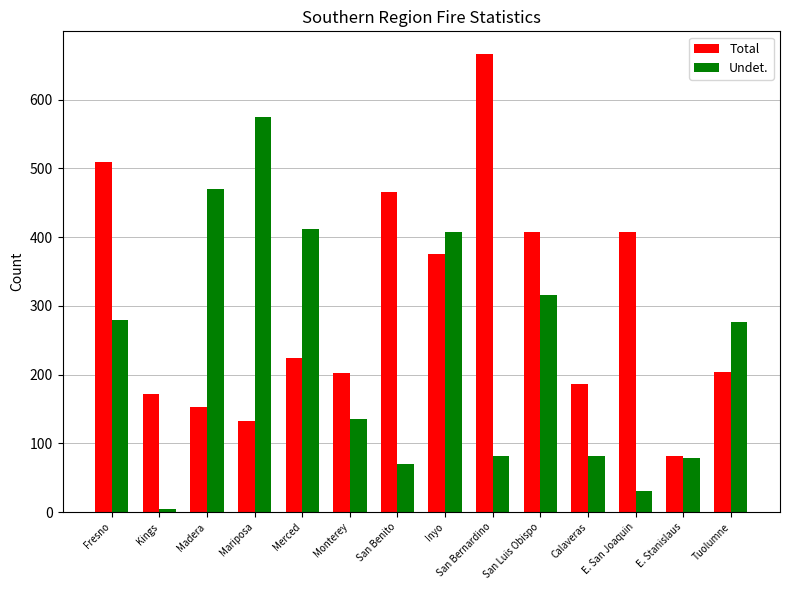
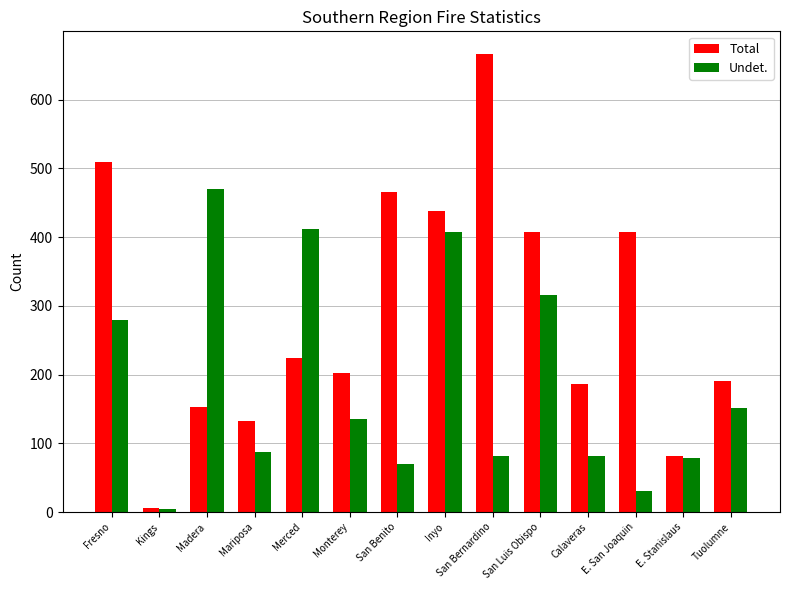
Total, Kings: 170 -> 10
Undet., Mariposa: 580 -> 90
Total, Inyo: 380 -> 440
Total, Tuolumne: 200 -> 190
Undet., Tuolumne: 280 -> 150
